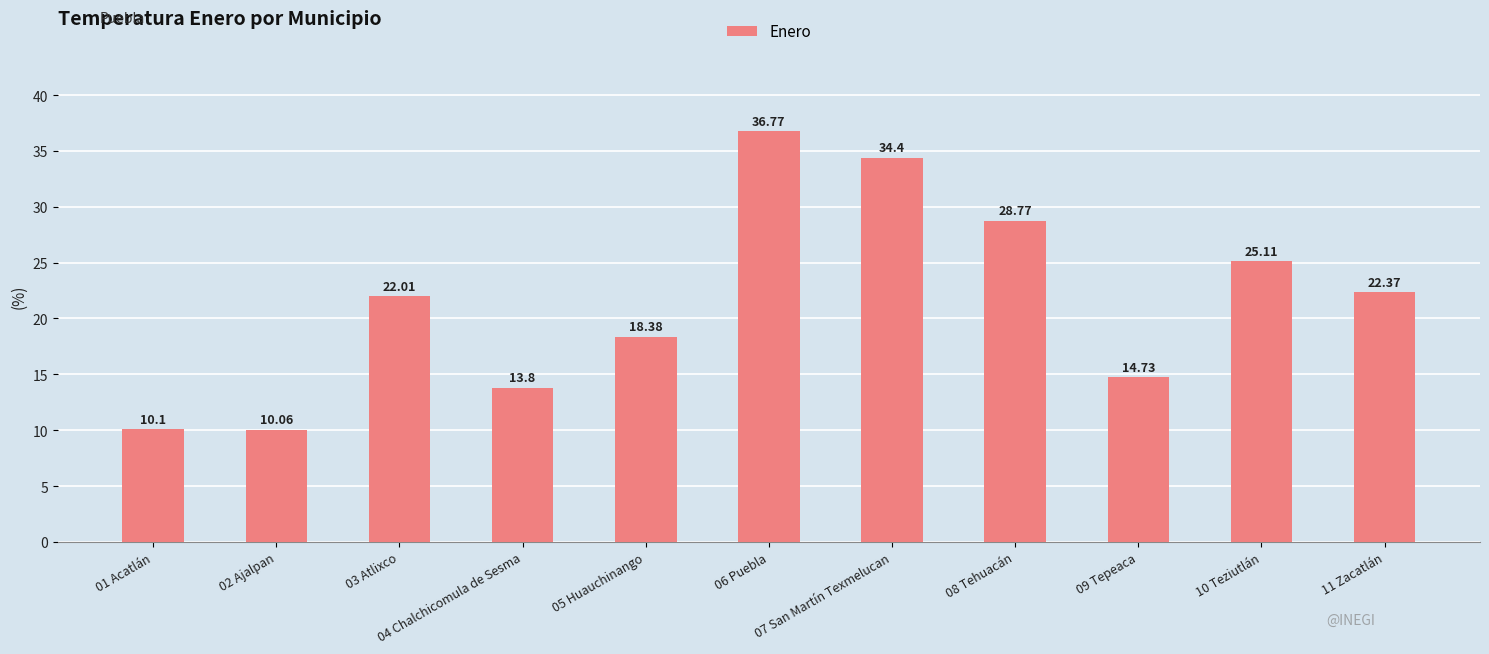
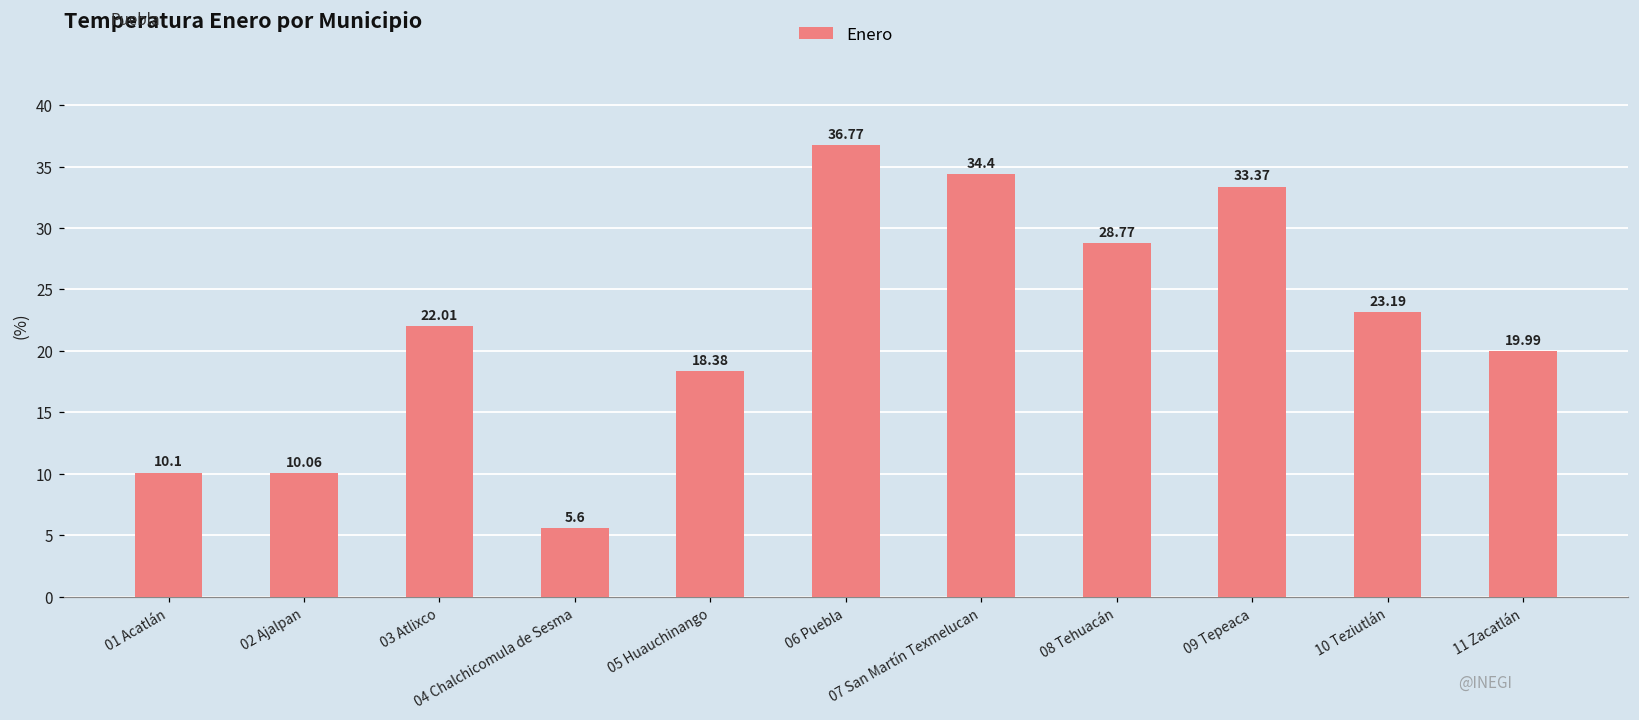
04 Chalchicomula de Sesma: 13.8 -> 5.6
09 Tepeaca: 14.73 -> 33.37
10 Teziutlán: 25.11 -> 23.19
11 Zacatlán: 22.37 -> 19.99
